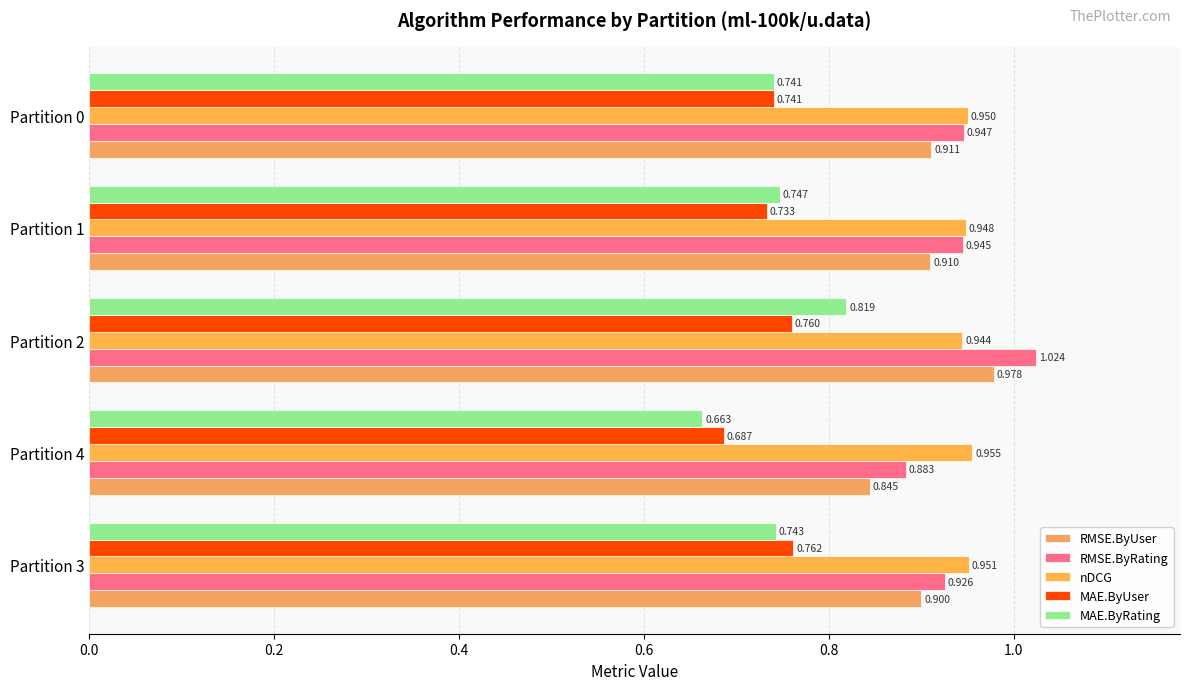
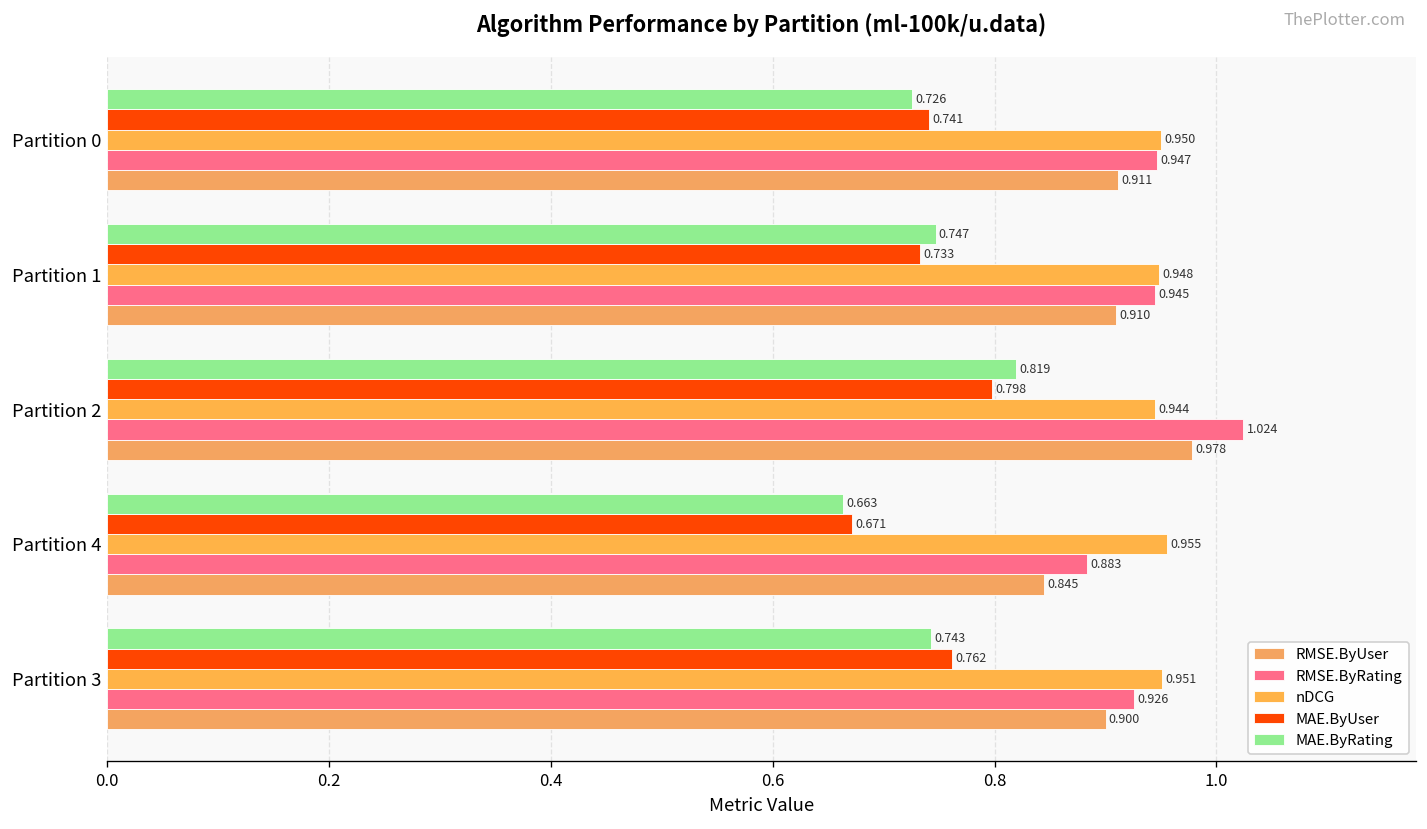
MAE.ByRating, Partition 0: 0.741 -> 0.726
MAE.ByUser, Partition 2: 0.760 -> 0.798
MAE.ByUser, Partition 4: 0.687 -> 0.671
